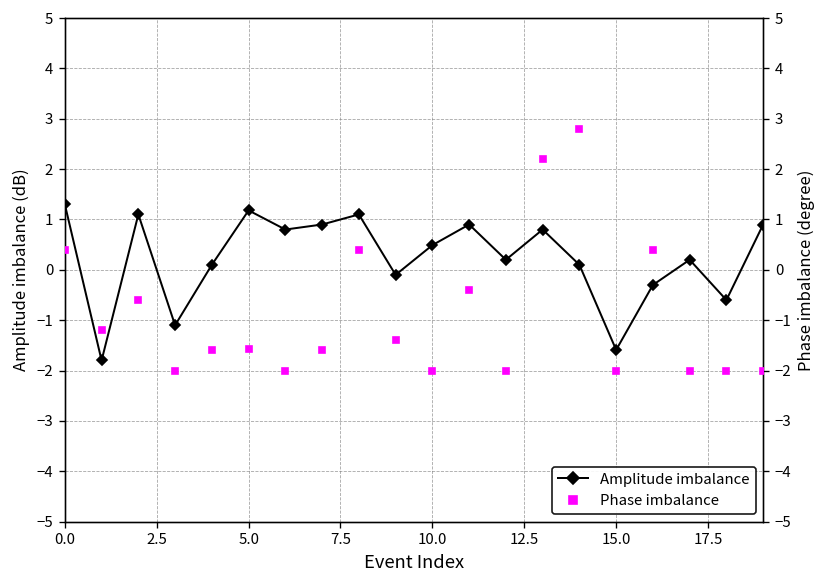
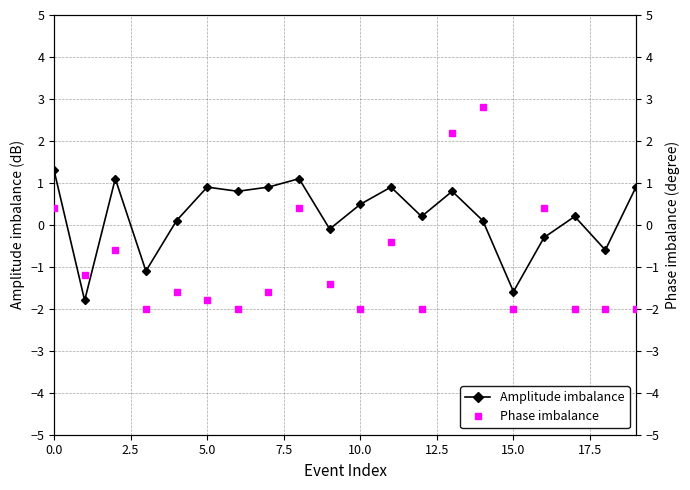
Amplitude imbalance, 5.0: 1.2 -> 0.9
Phase imbalance, 5.0: -1.6 -> -1.8
